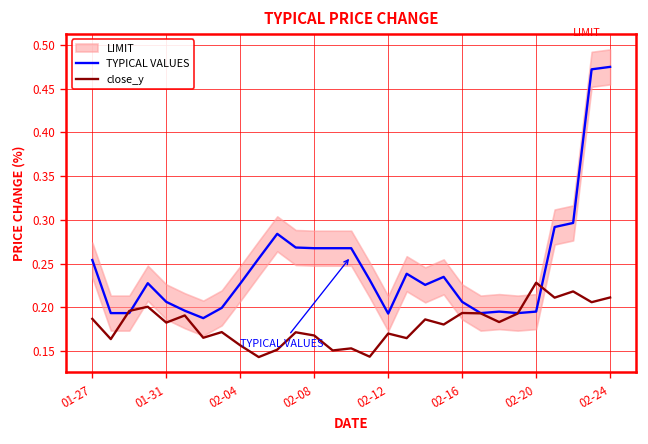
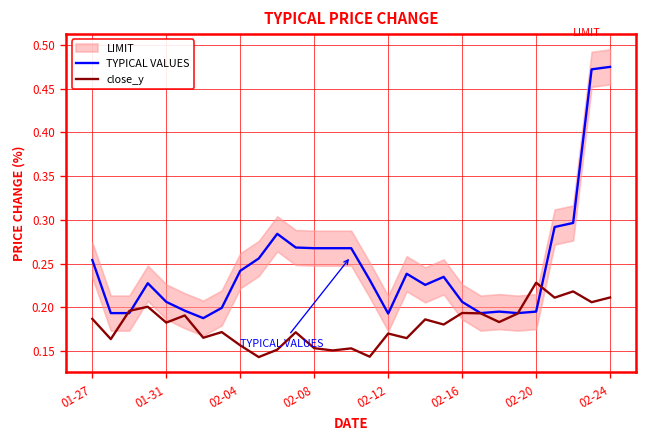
TYPICAL VALUES, 02-04: 0.23 -> 0.24
close_y, 02-08: 0.17 -> 0.15
